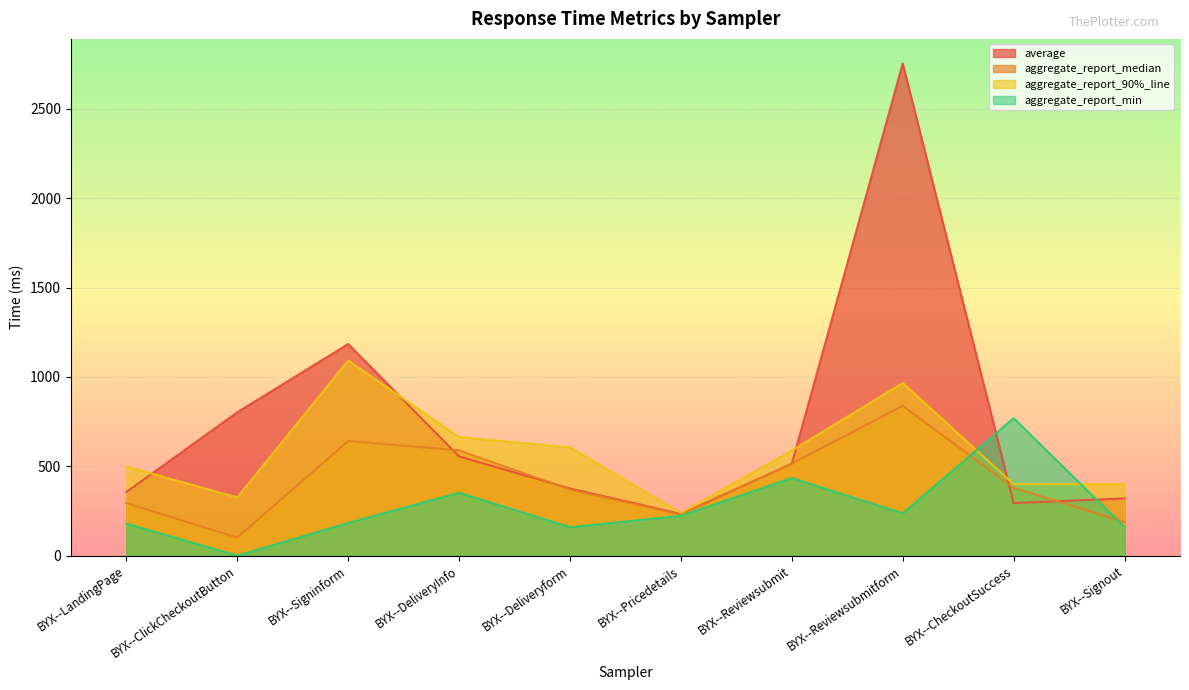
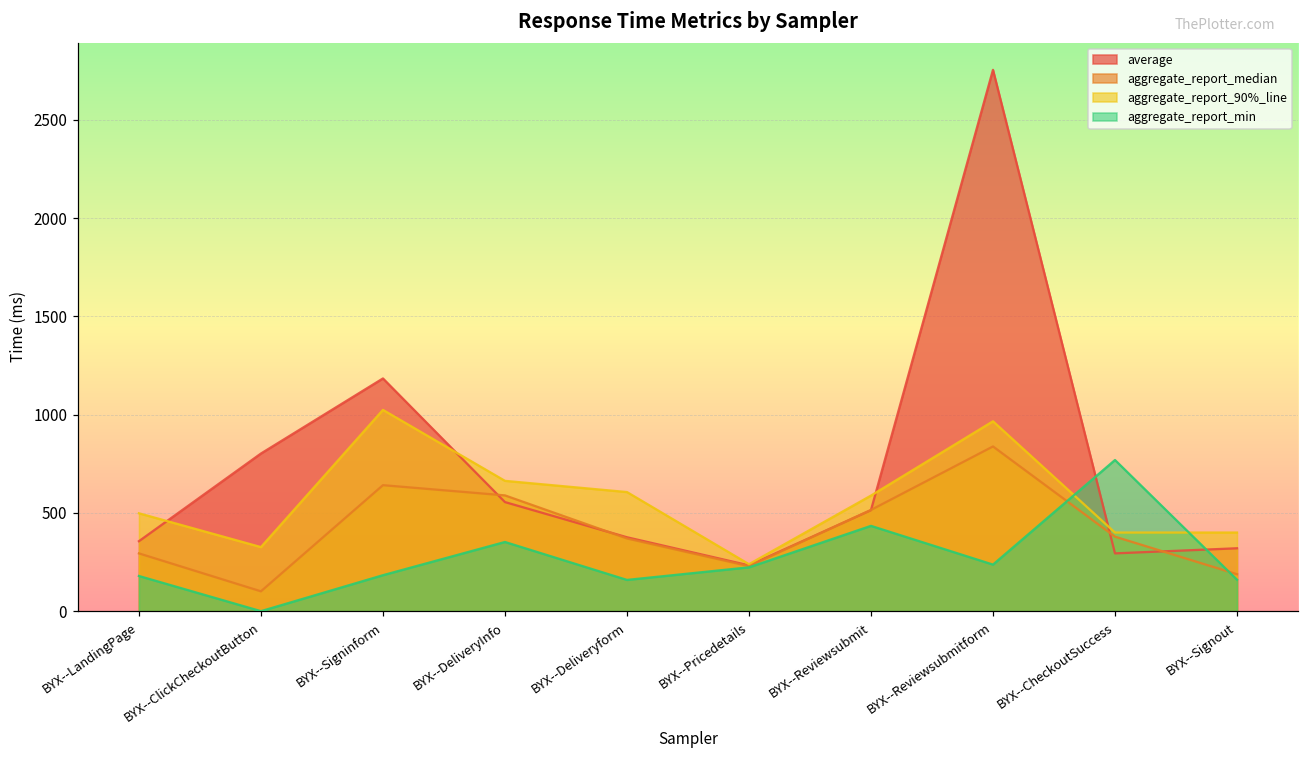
aggregate_report_90%_line, BYX--Signinform: 1090 -> 1020
